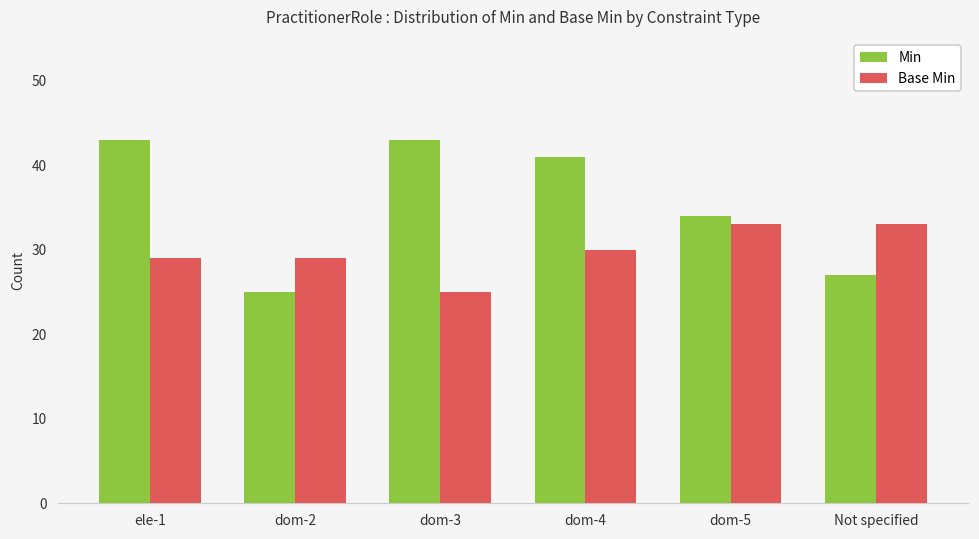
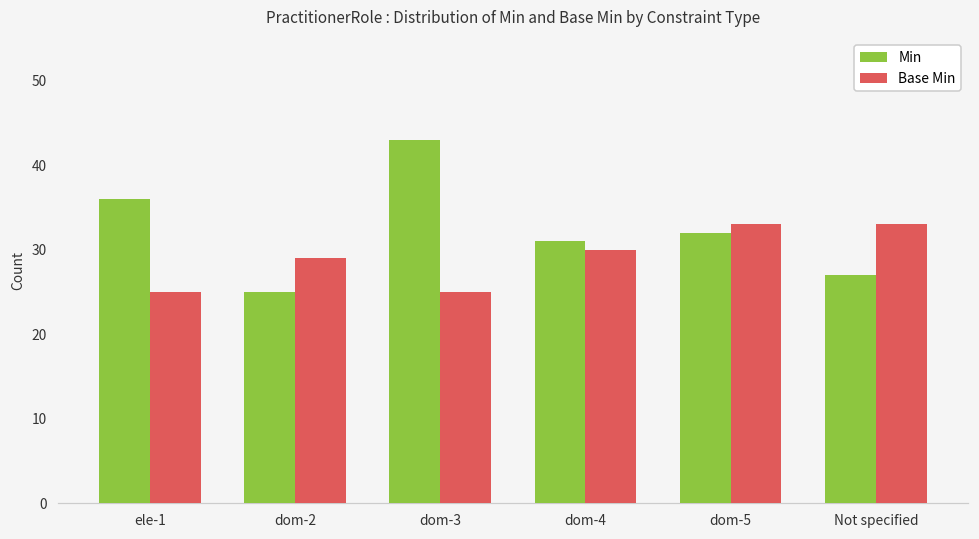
Min, ele-1: 43 -> 36
Base Min, ele-1: 29 -> 25
Min, dom-4: 41 -> 31
Min, dom-5: 34 -> 32
